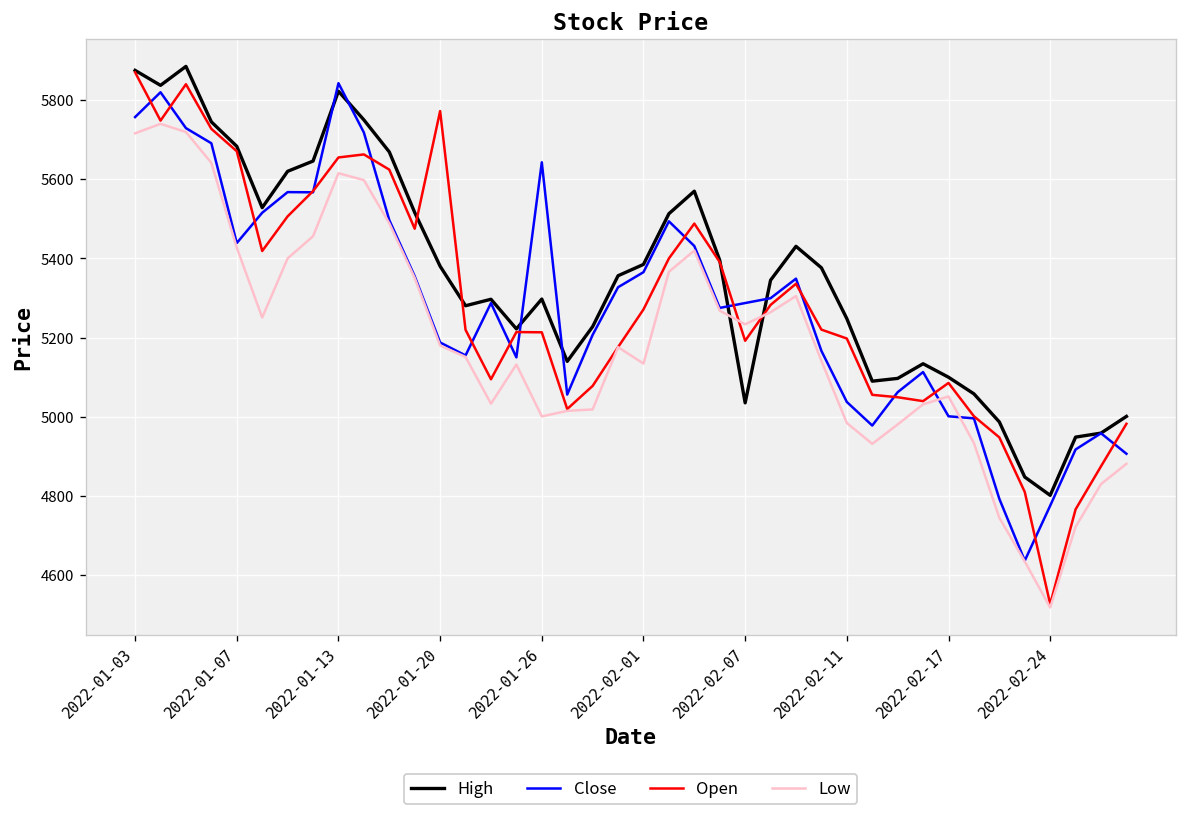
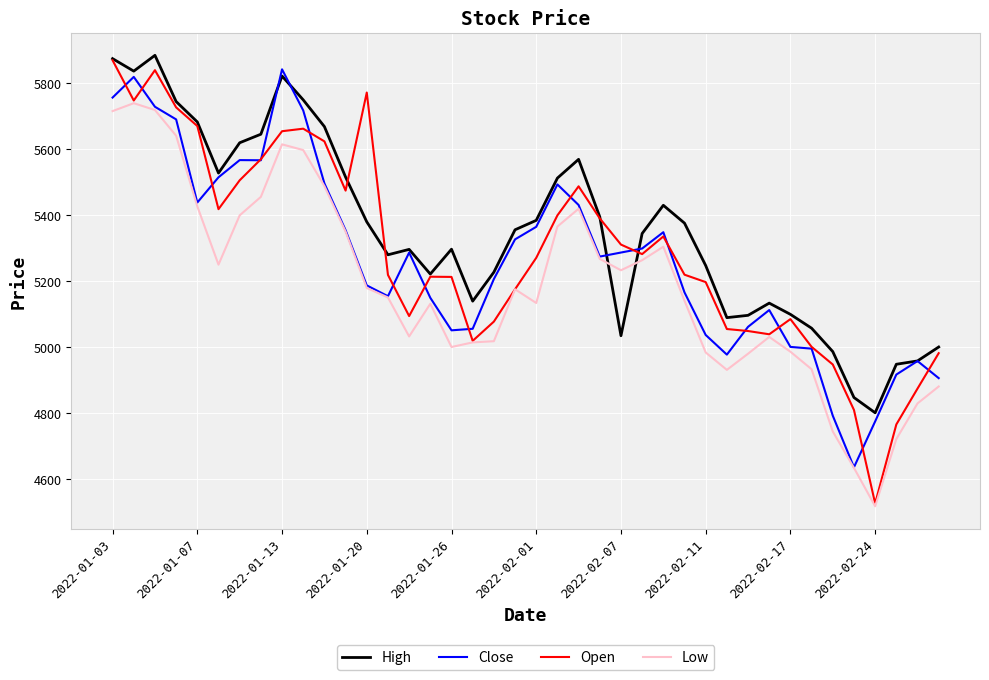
Close, 2022-01-26: 5640 -> 5050
Open, 2022-02-07: 5190 -> 5310
Low, 2022-02-17: 5050 -> 4990
